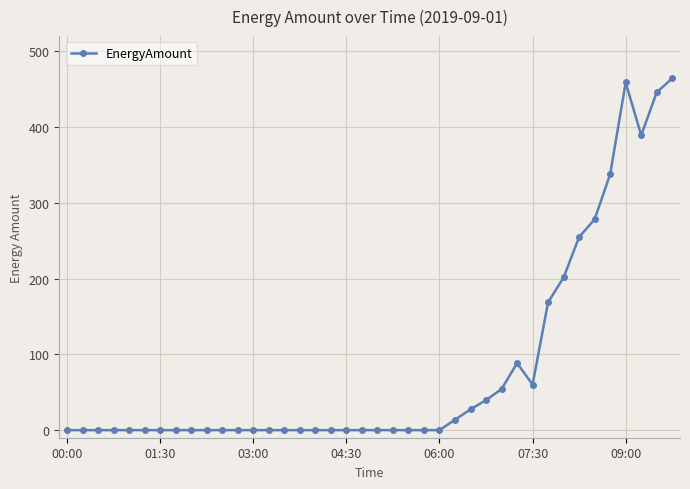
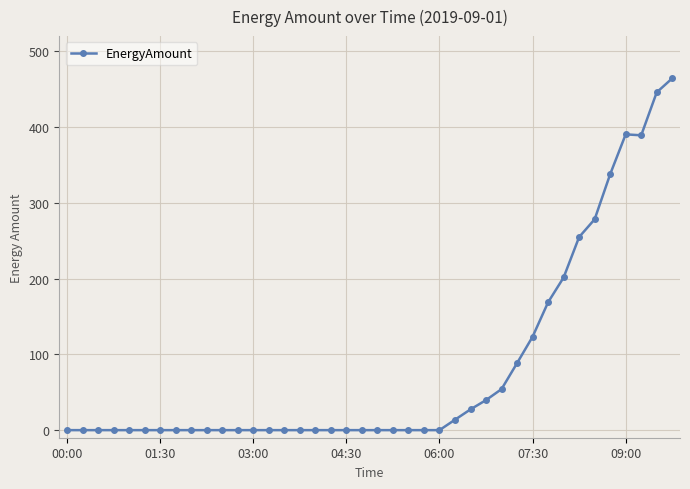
07:30: 60 -> 120
09:00: 460 -> 390
